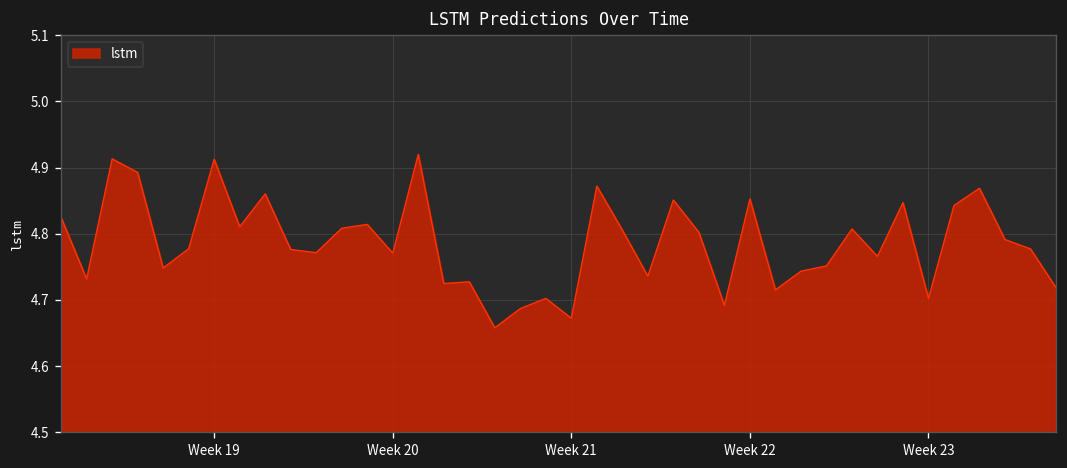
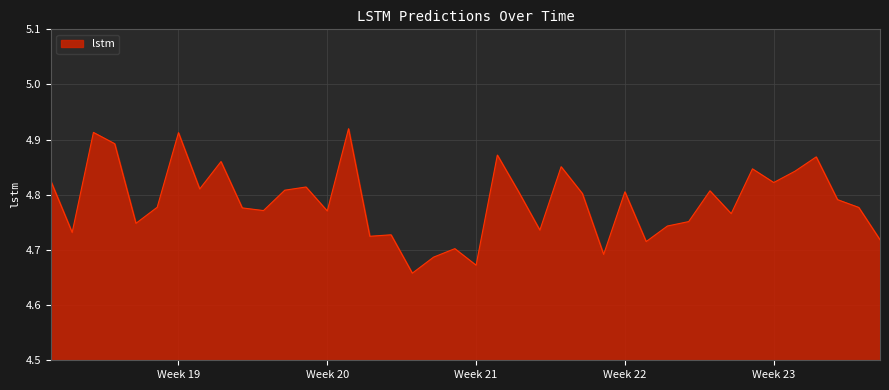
Week 22: 4.85 -> 4.81
Week 23: 4.70 -> 4.82
